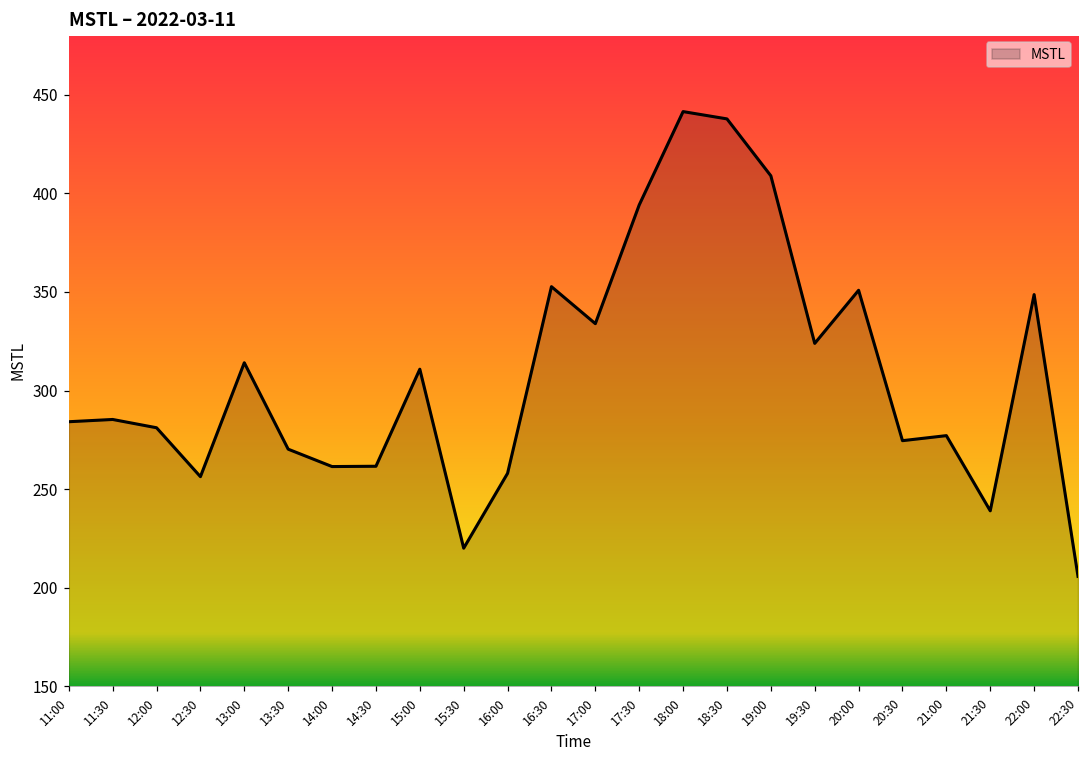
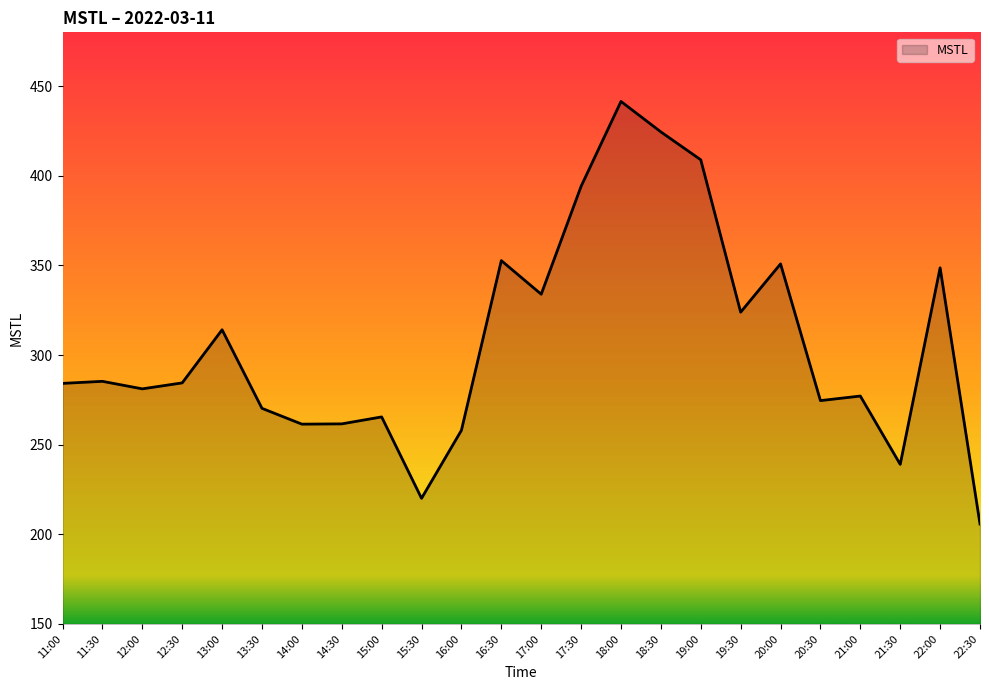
12:30: 256 -> 284
15:00: 311 -> 265
18:30: 438 -> 424
